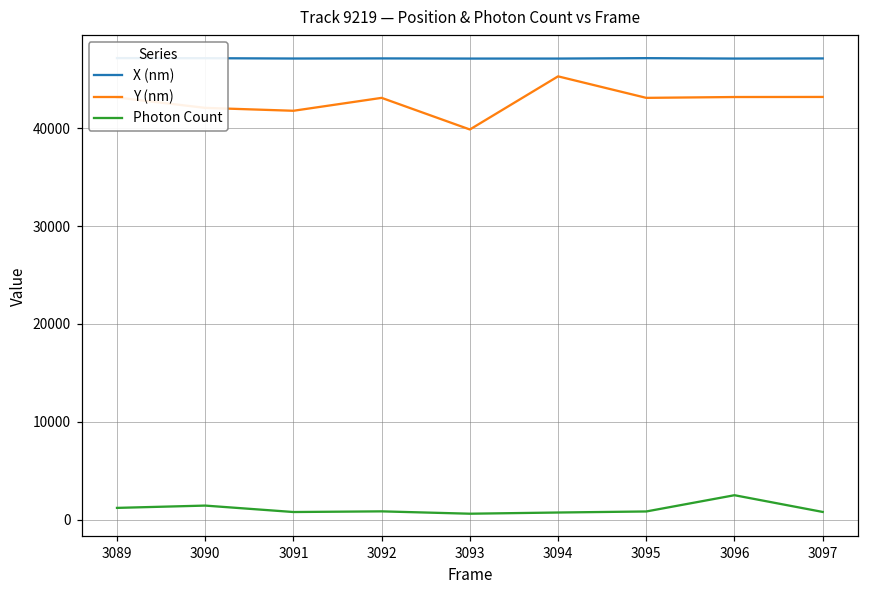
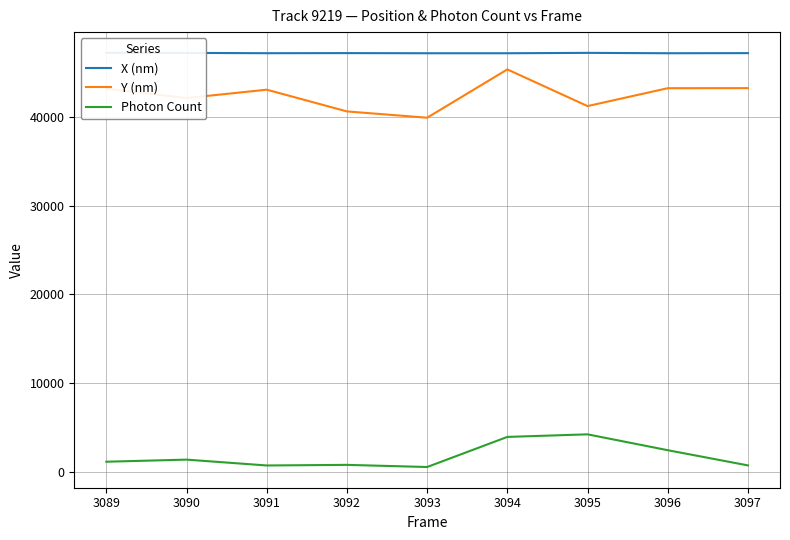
Y (nm), 3091: 42000 -> 43000
Y (nm), 3092: 43000 -> 41000
Photon Count, 3094: 1000 -> 4000
Y (nm), 3095: 43000 -> 41000
Photon Count, 3095: 1000 -> 4000
